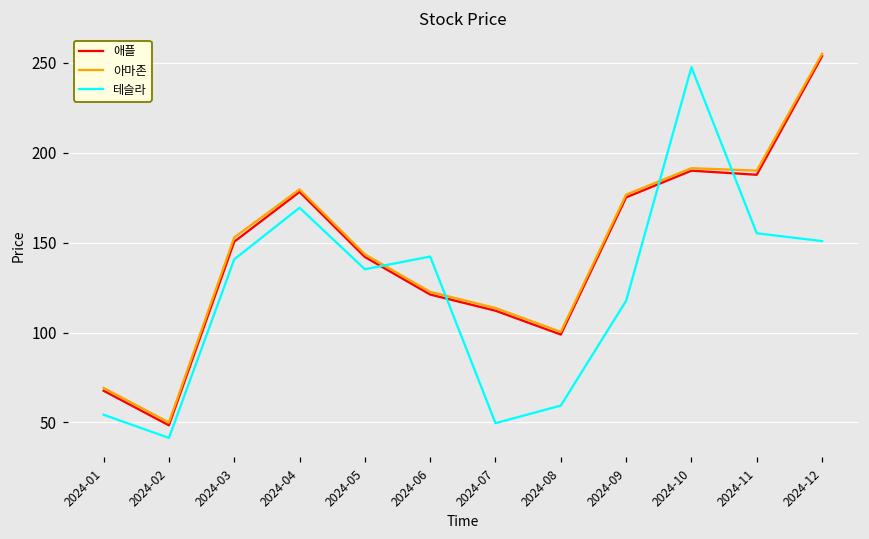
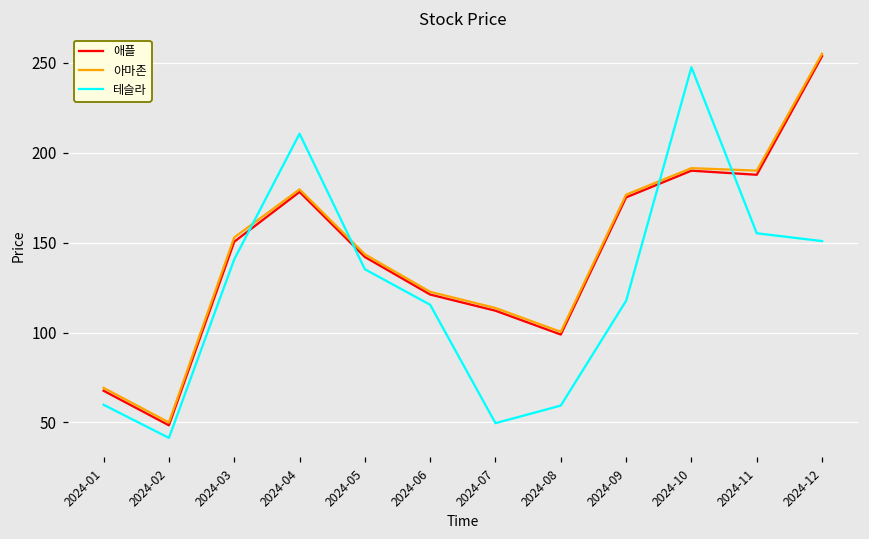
테슬라, 2024-01: 54 -> 60
테슬라, 2024-04: 169 -> 211
테슬라, 2024-06: 142 -> 115
